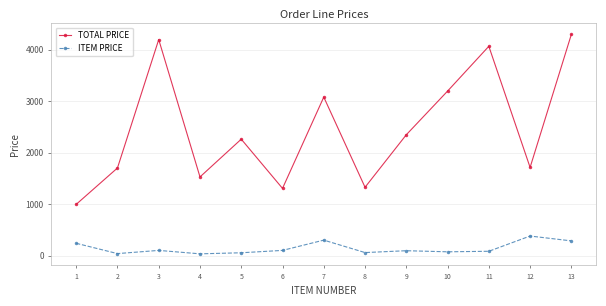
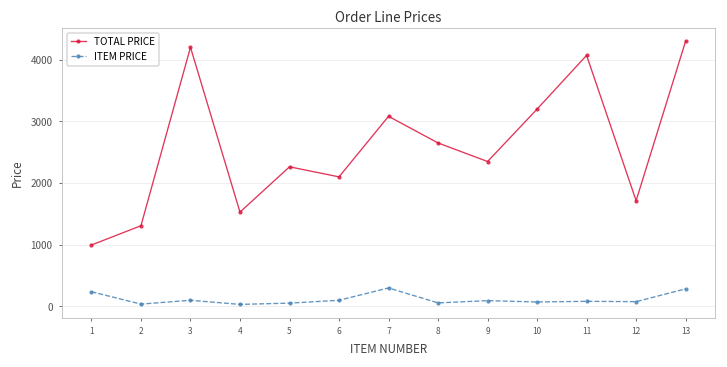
TOTAL PRICE, 2: 1700 -> 1300
TOTAL PRICE, 6: 1300 -> 2100
TOTAL PRICE, 8: 1300 -> 2600
ITEM PRICE, 12: 400 -> 100
